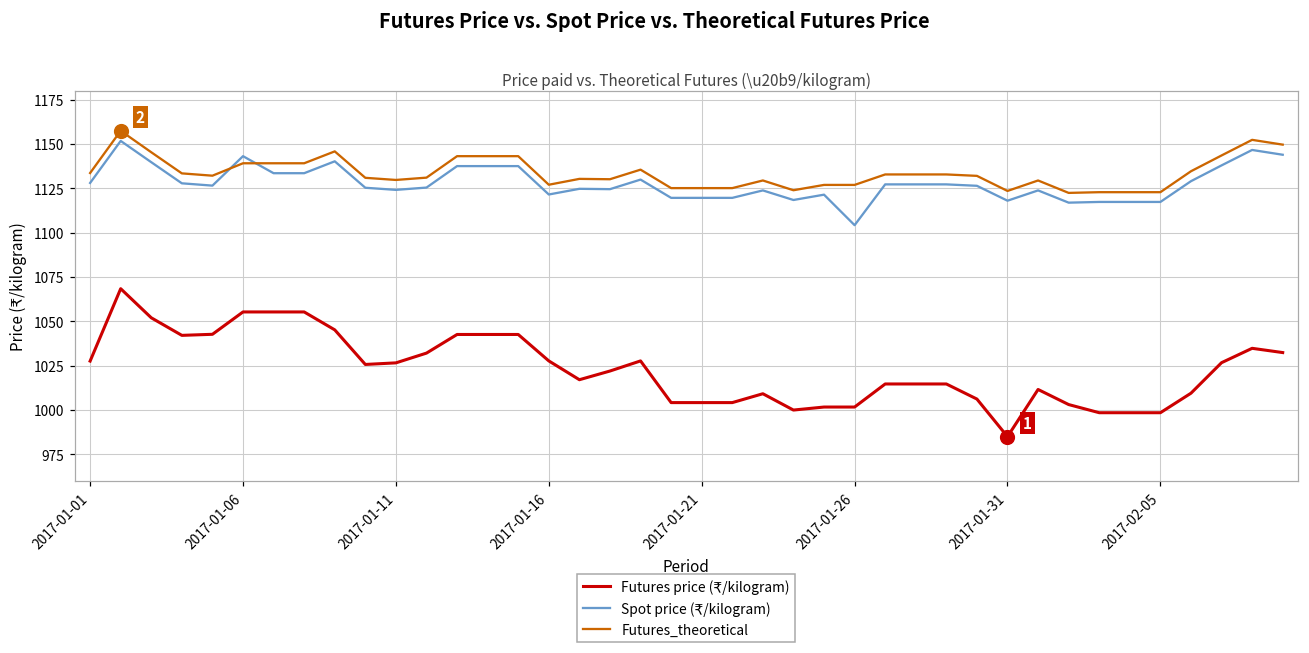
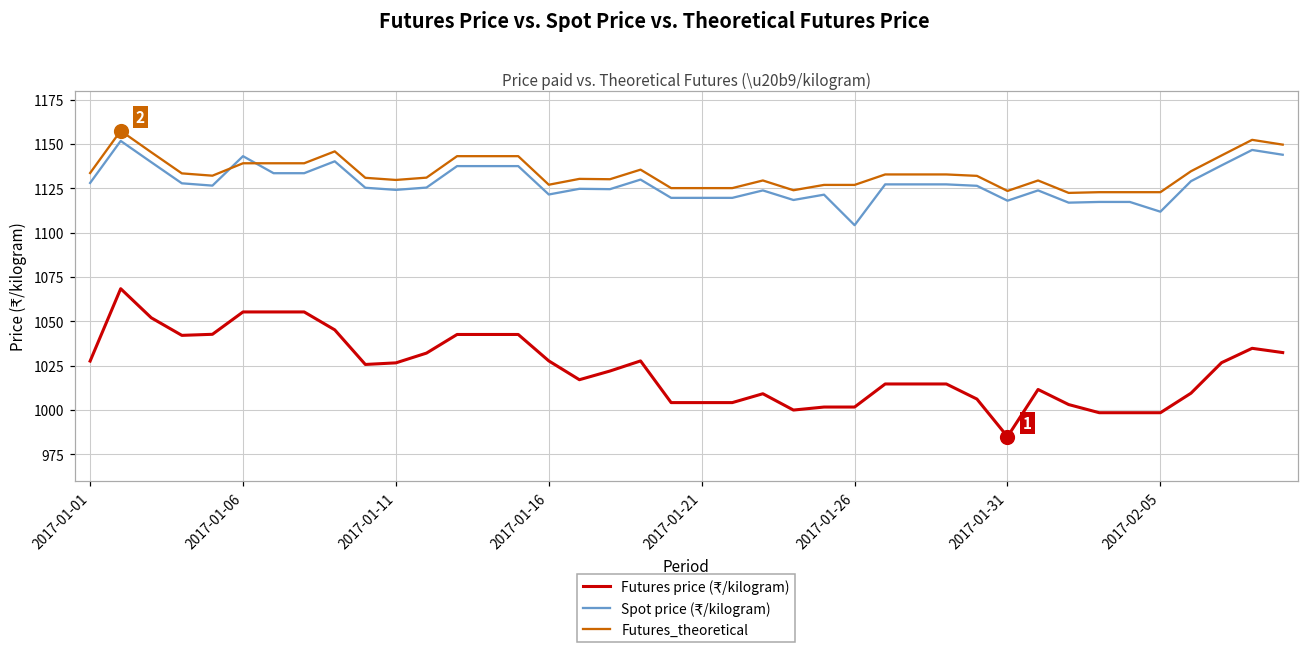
Spot price (₹/kilogram), 2017-02-05: 1117 -> 1112
